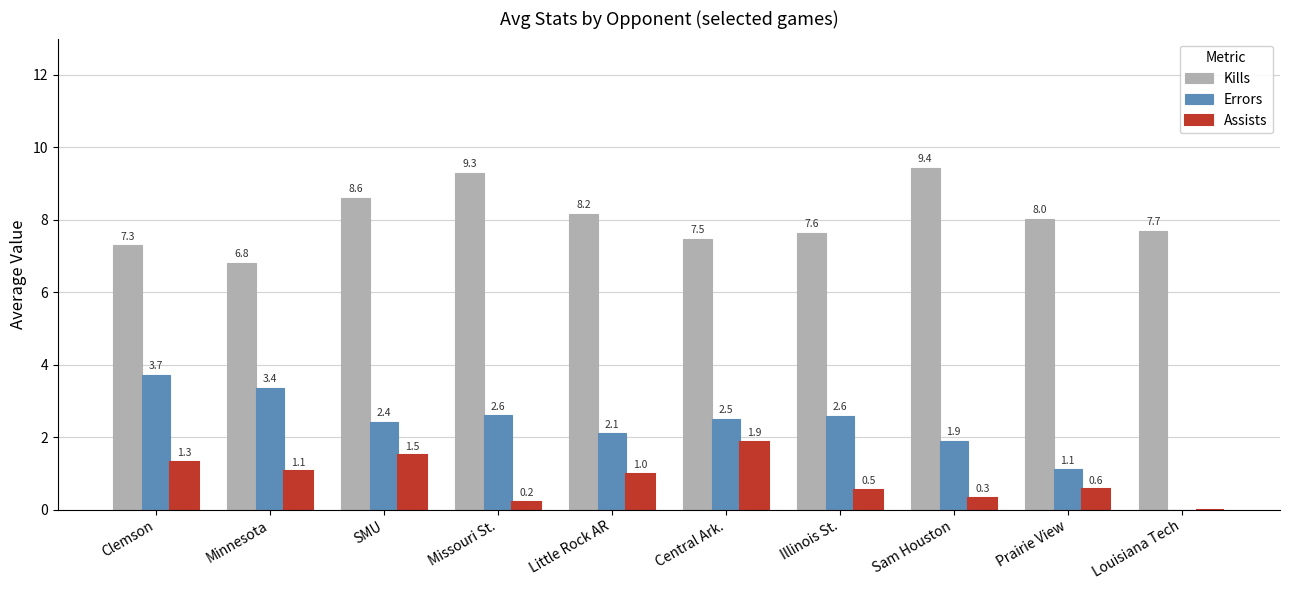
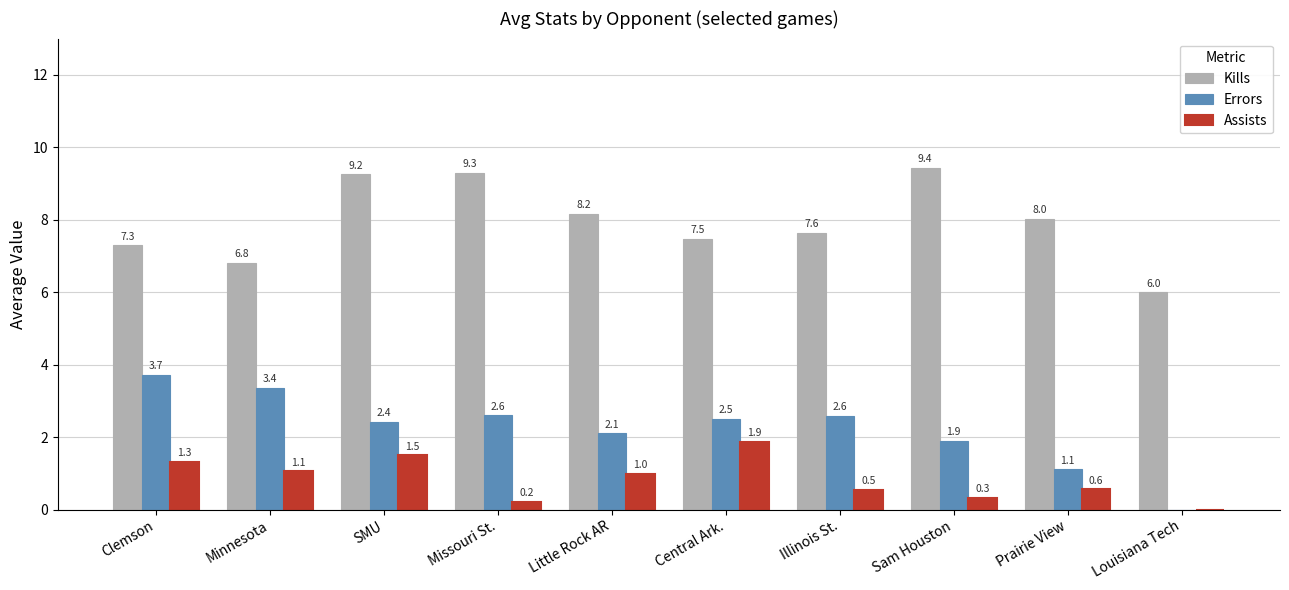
Kills, SMU: 8.6 -> 9.2
Kills, Louisiana Tech: 7.7 -> 6.0
